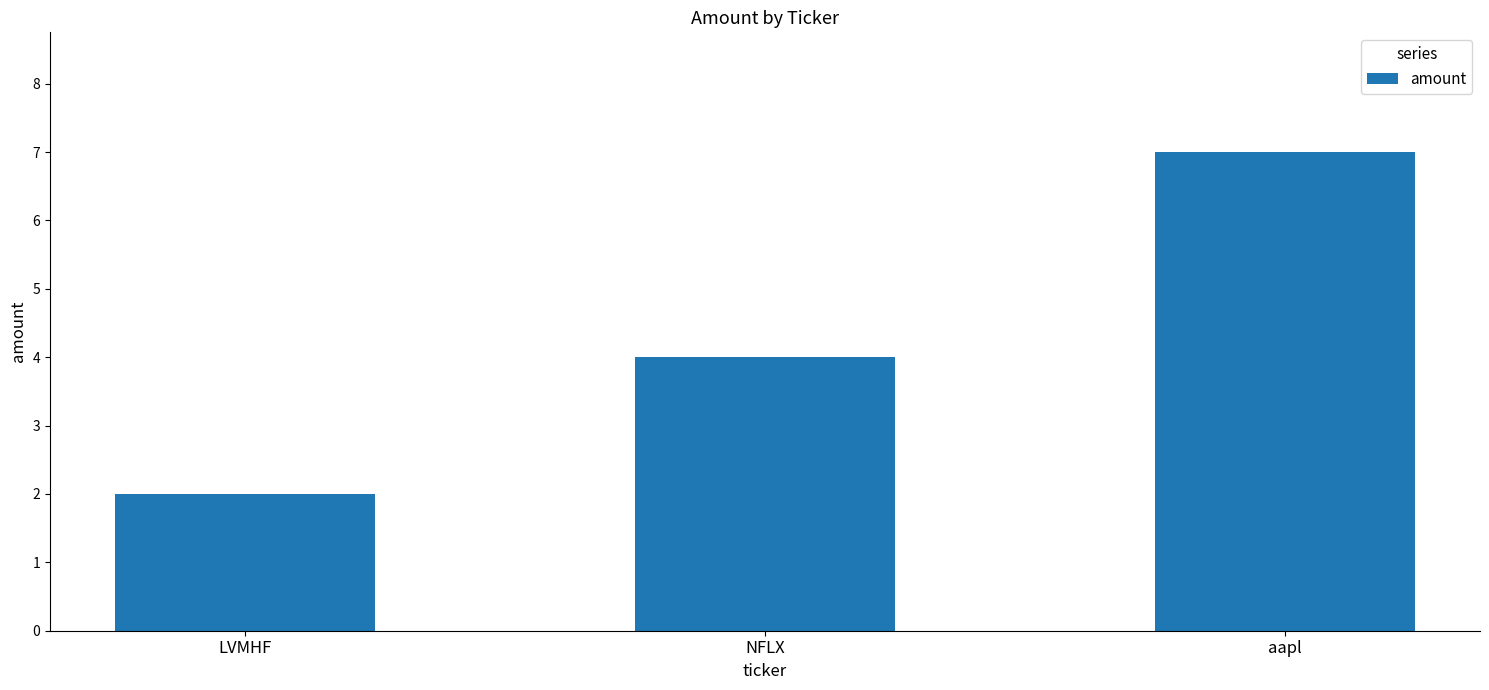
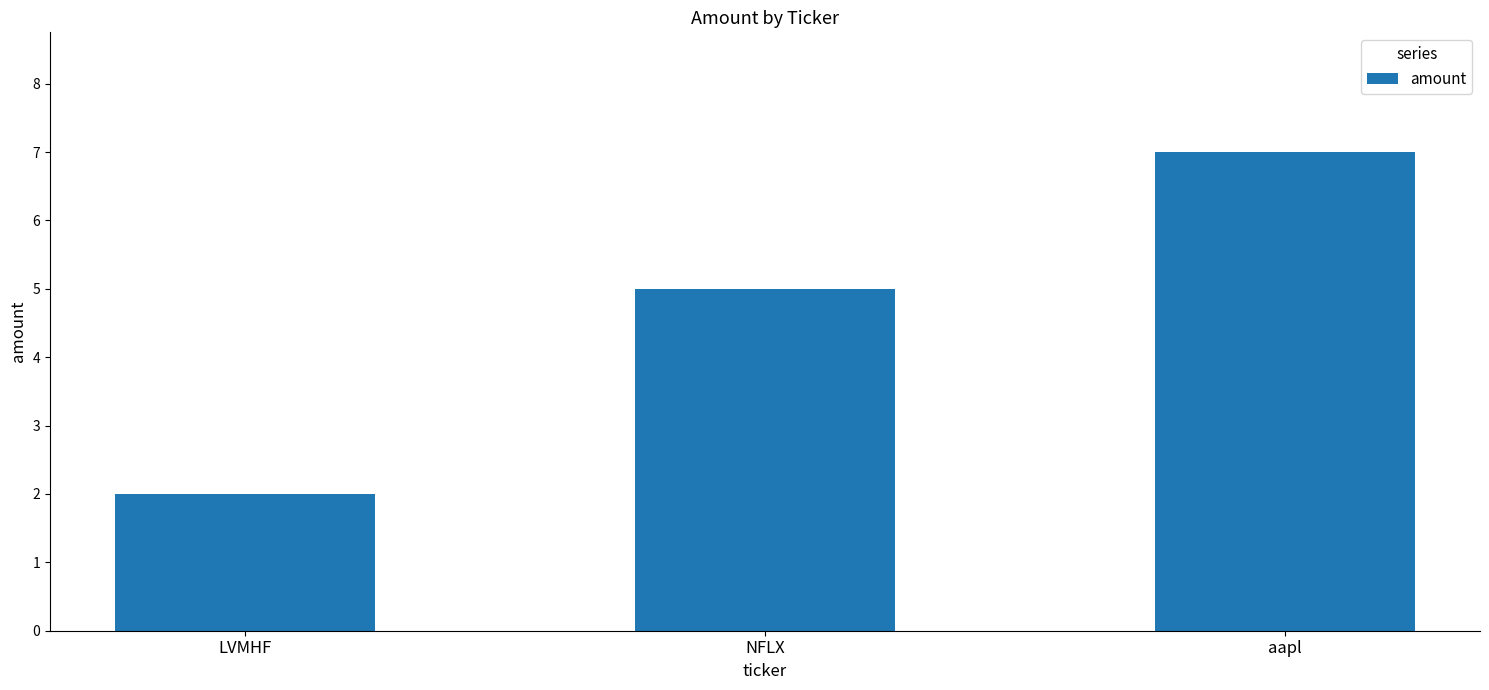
NFLX: 4 -> 5
